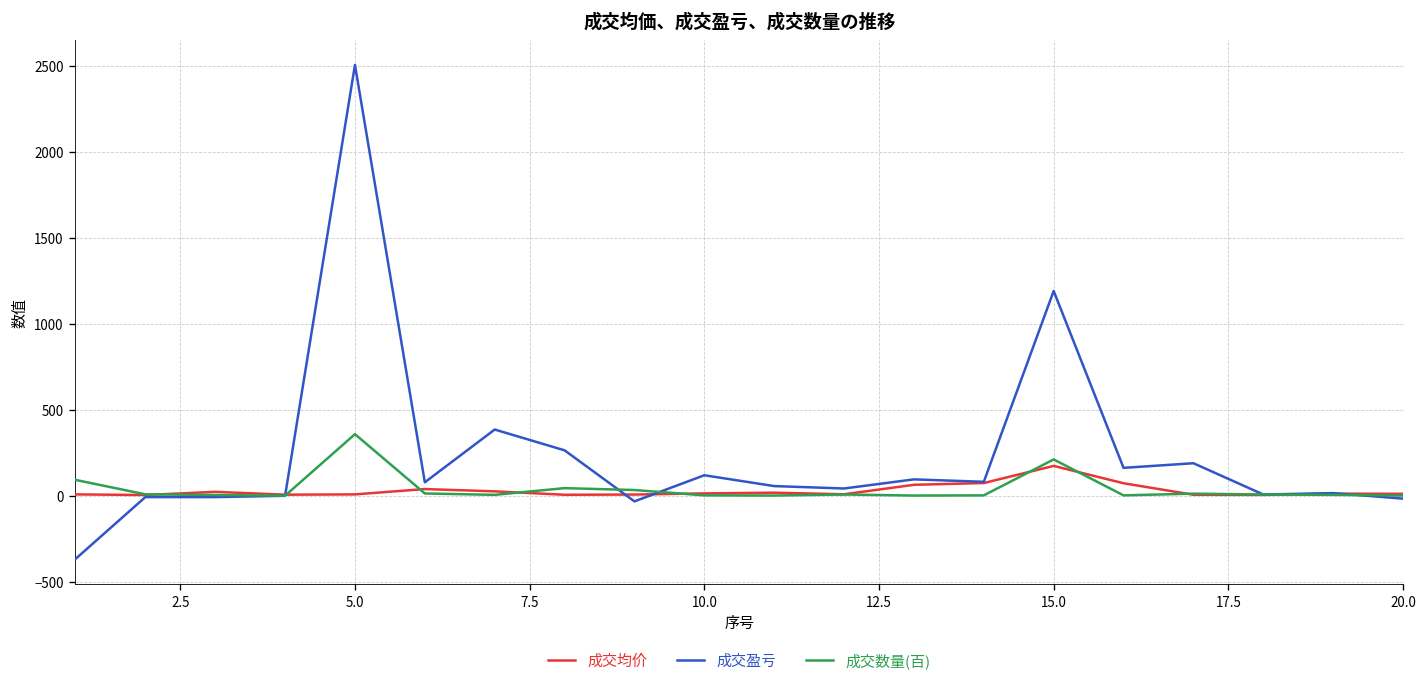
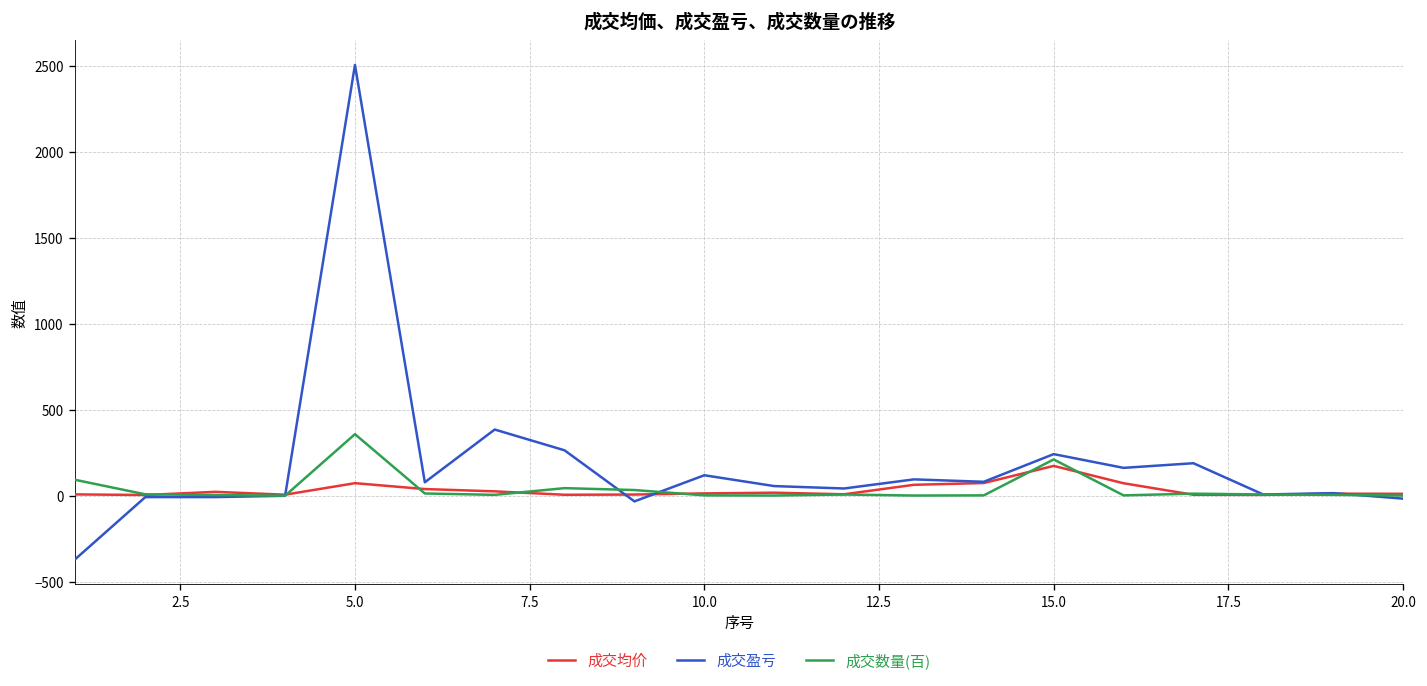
成交均价, 5.0: 10 -> 70
成交盈亏, 15.0: 1190 -> 240
